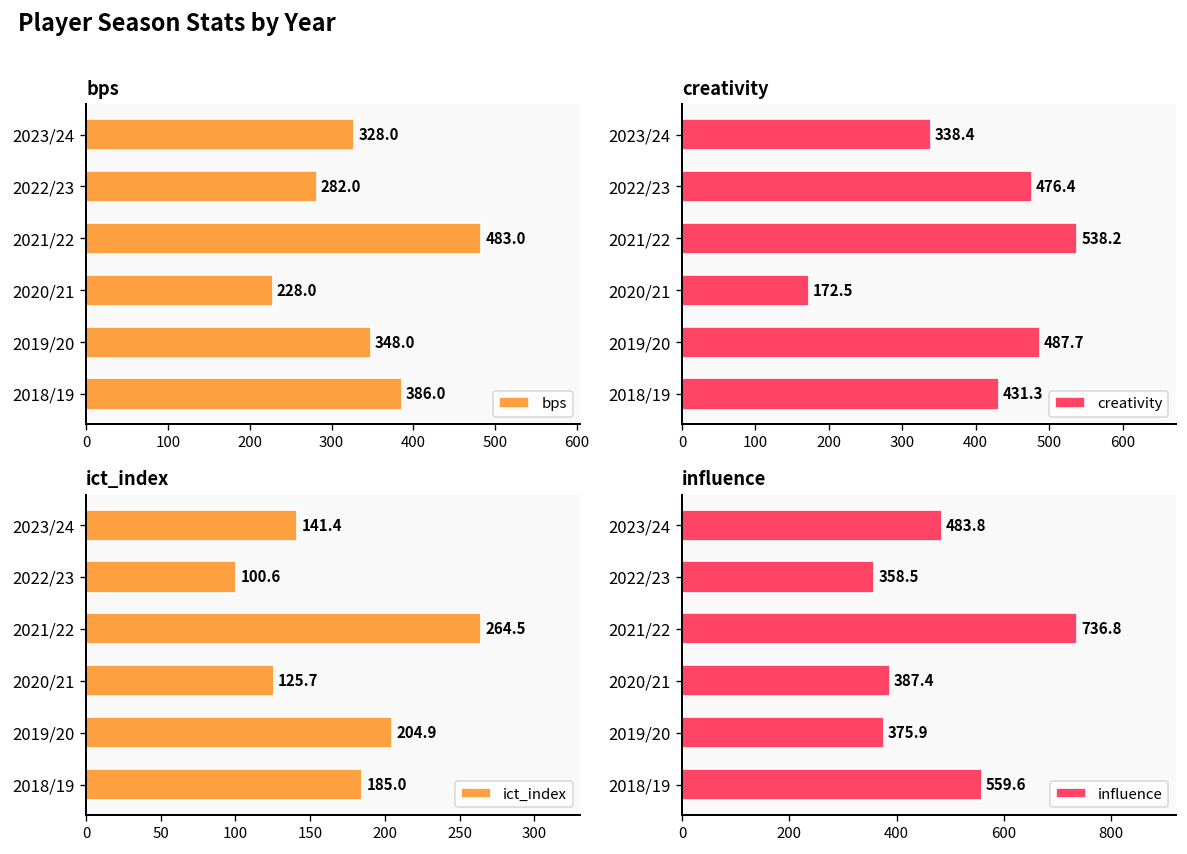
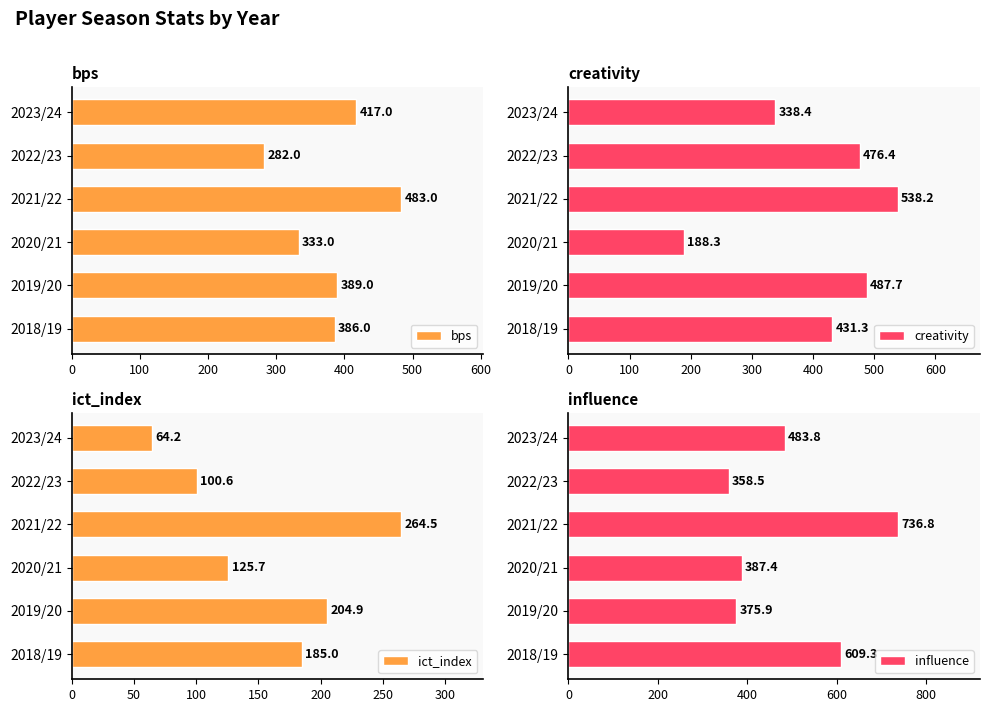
bps, 2023/24: 328.0 -> 417.0
bps, 2020/21: 228.0 -> 333.0
bps, 2019/20: 348.0 -> 389.0
creativity, 2020/21: 172.5 -> 188.3
ict_index, 2023/24: 141.4 -> 64.2
influence, 2018/19: 559.6 -> 609.3
